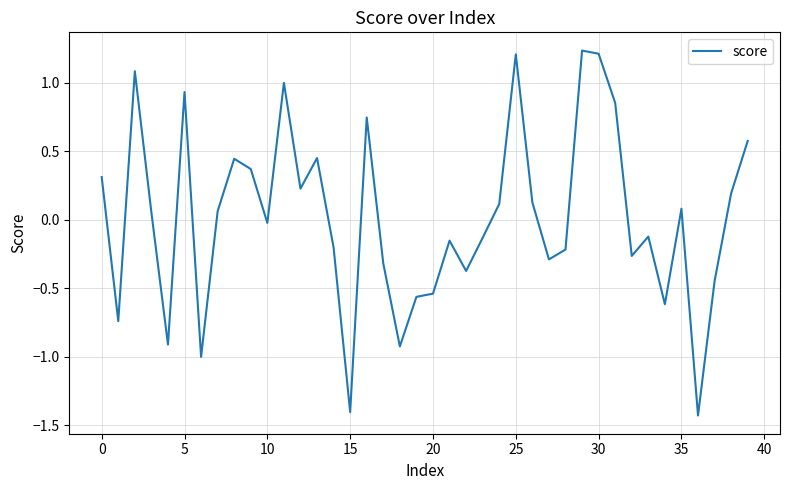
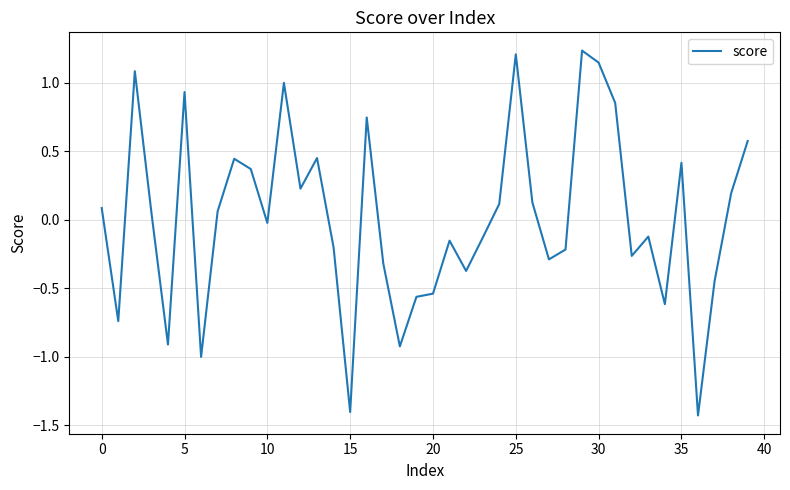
0: 0.31 -> 0.09
30: 1.21 -> 1.15
35: 0.08 -> 0.42
